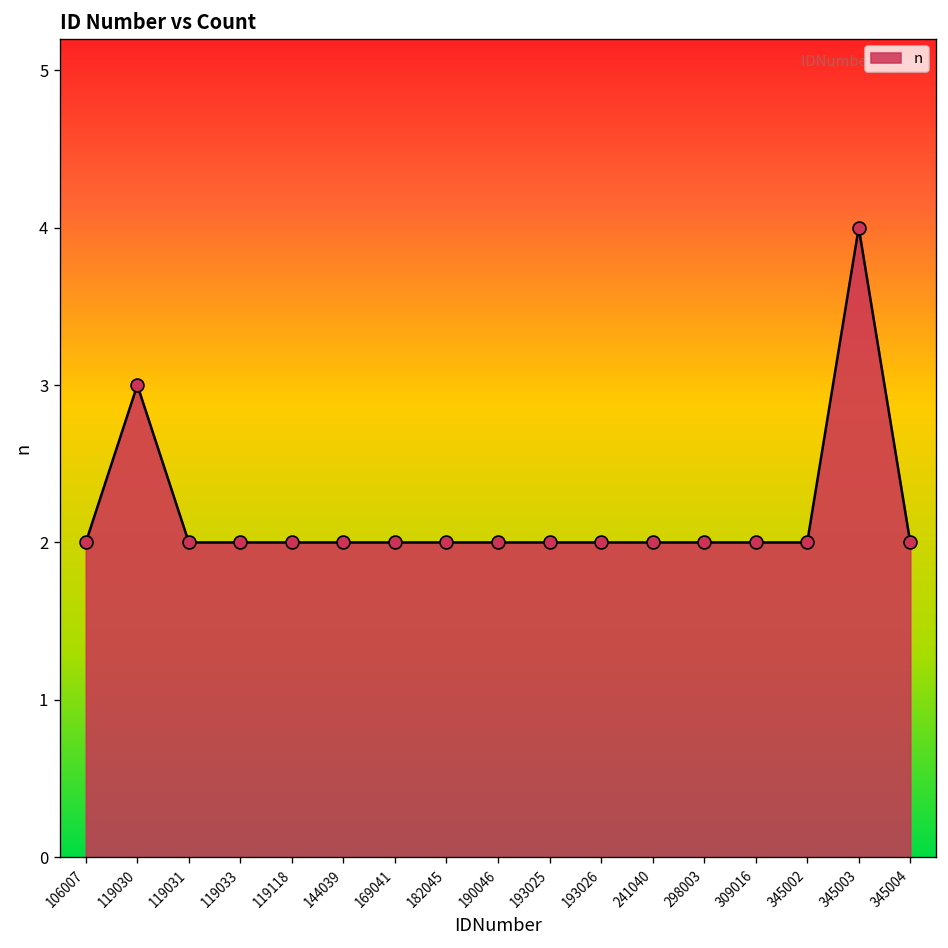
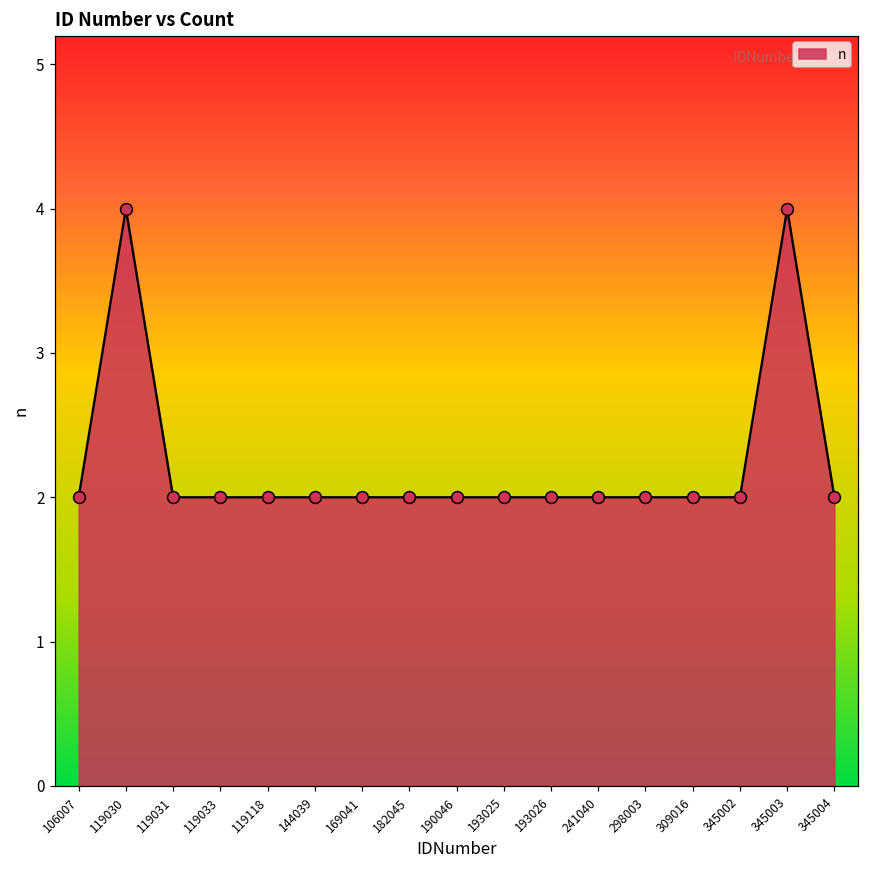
119030: 3 -> 4
